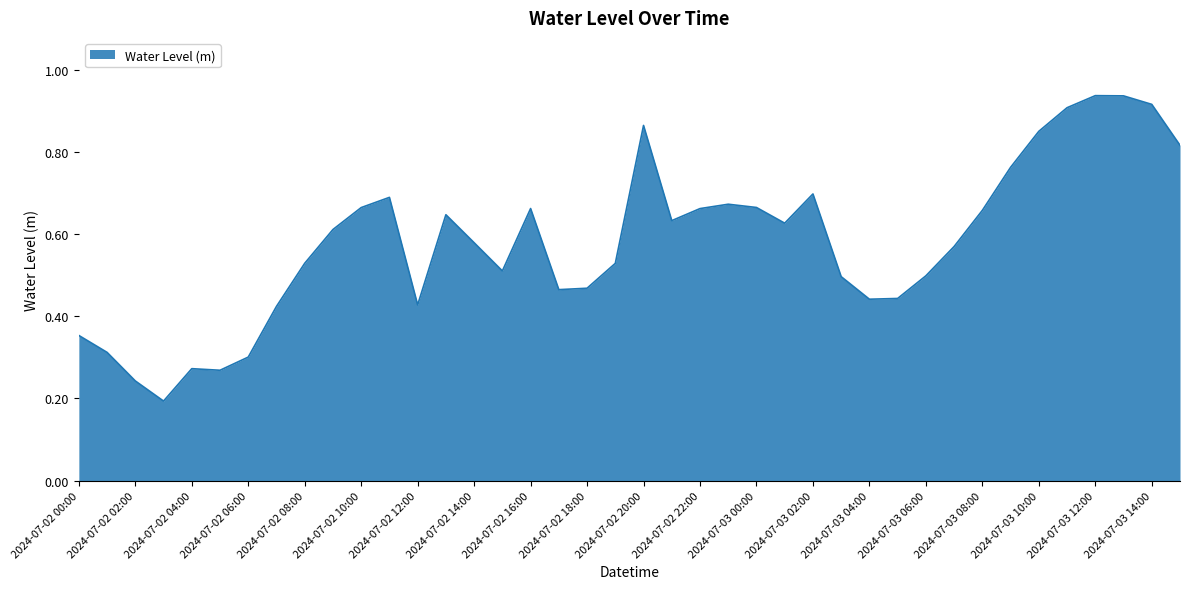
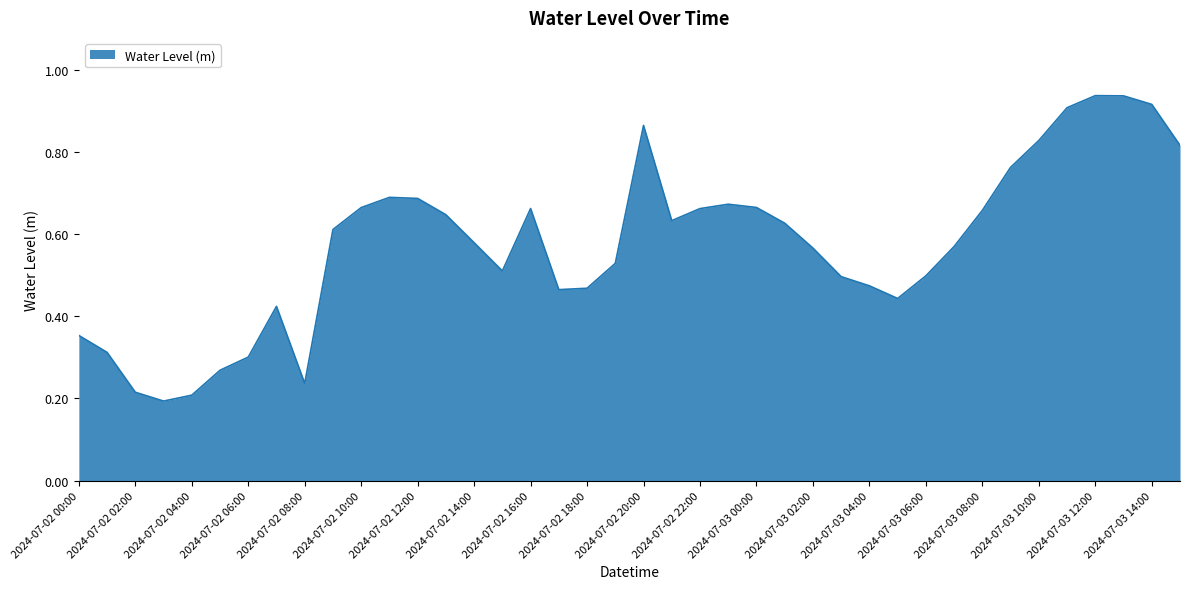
2024-07-02 02:00: 0.24 -> 0.22
2024-07-02 04:00: 0.27 -> 0.21
2024-07-02 08:00: 0.53 -> 0.24
2024-07-02 12:00: 0.43 -> 0.69
2024-07-03 02:00: 0.70 -> 0.57
2024-07-03 04:00: 0.44 -> 0.47
2024-07-03 10:00: 0.85 -> 0.83
